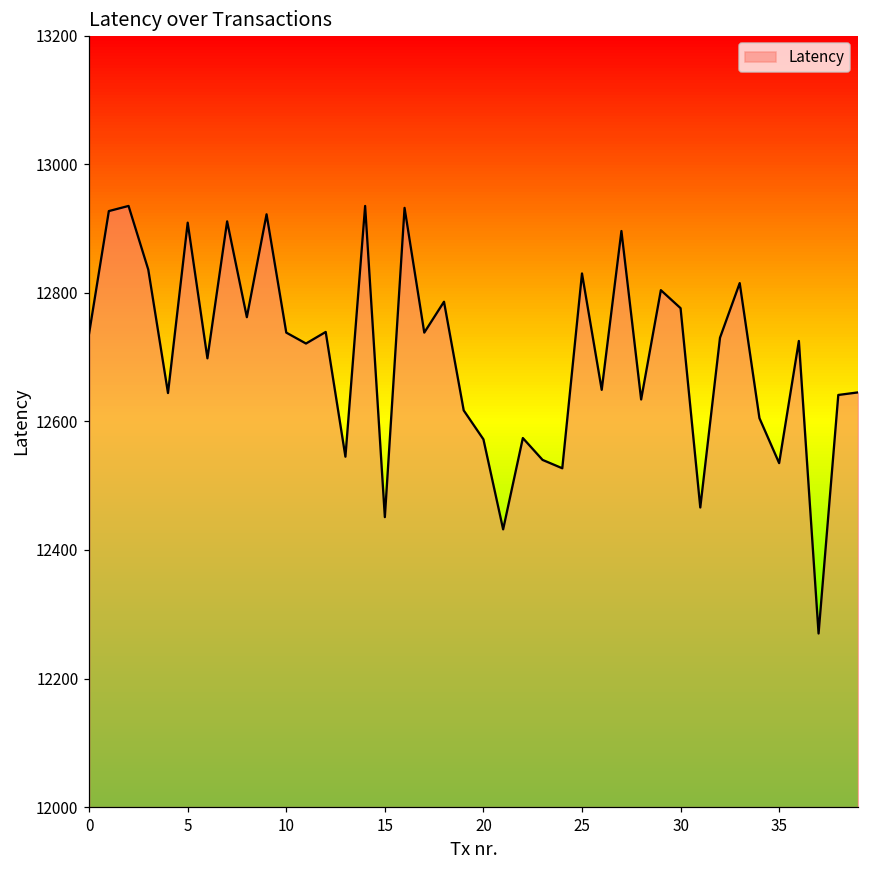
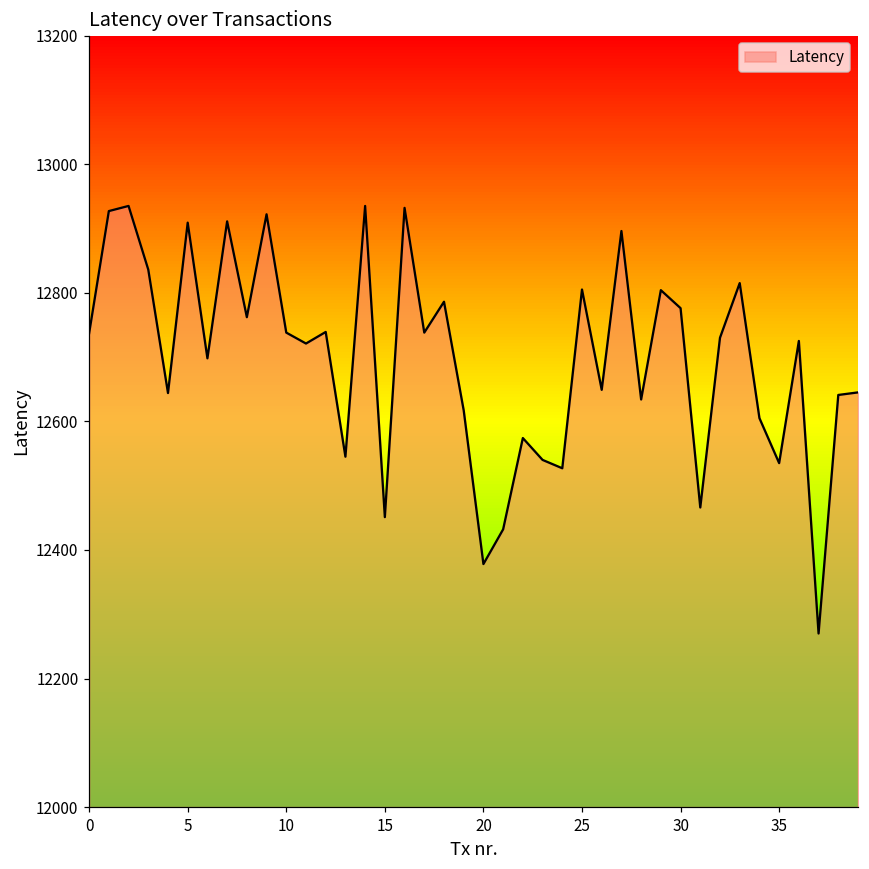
20: 12570 -> 12380
25: 12830 -> 12810
